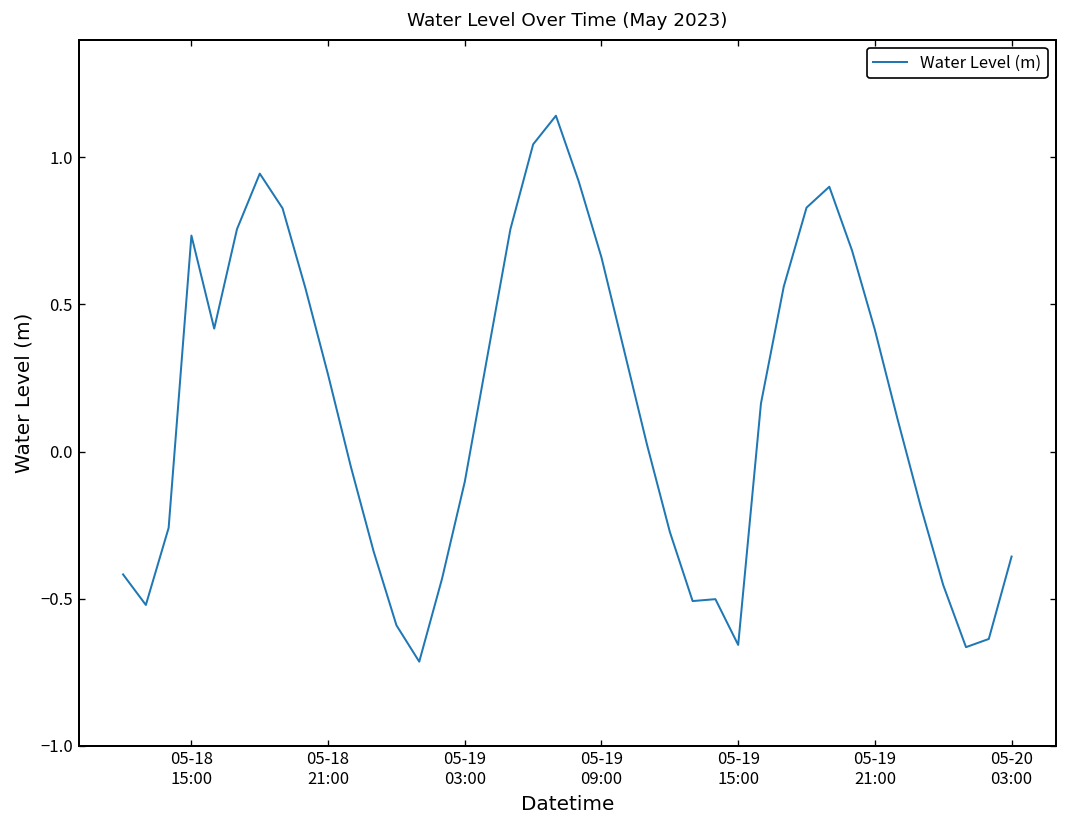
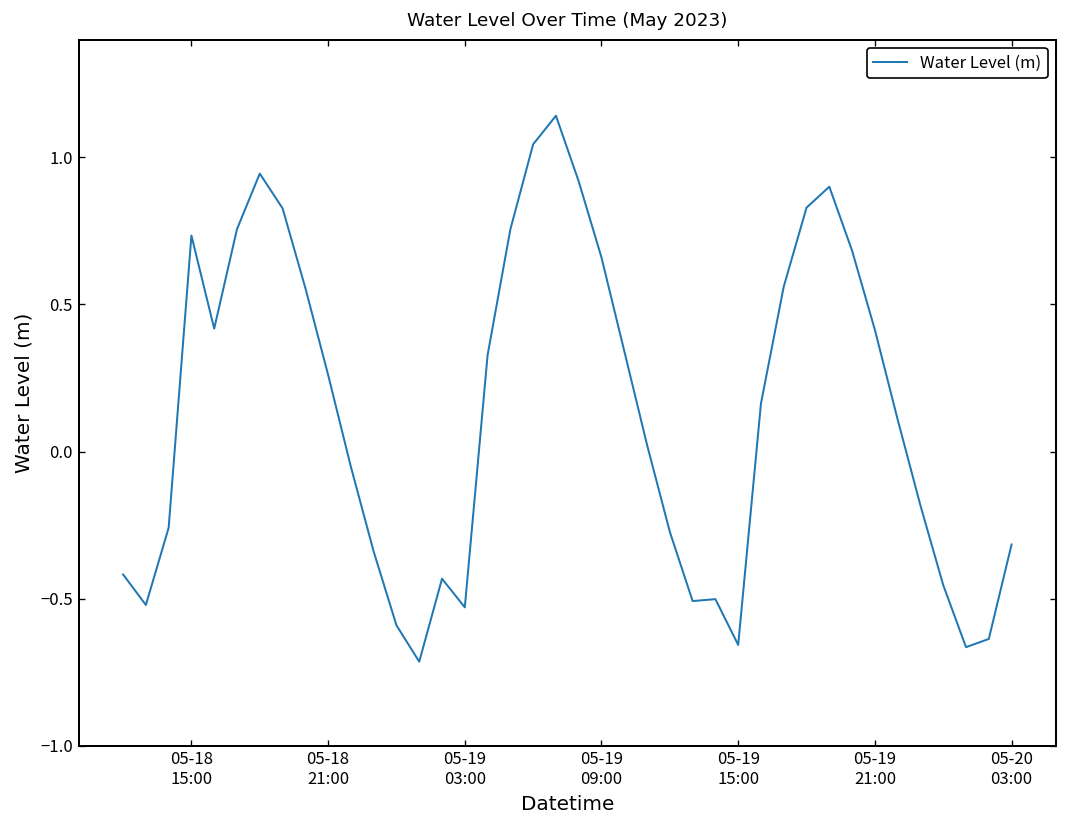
05-19 03:00: -0.10 -> -0.53
05-20 03:00: -0.36 -> -0.32
